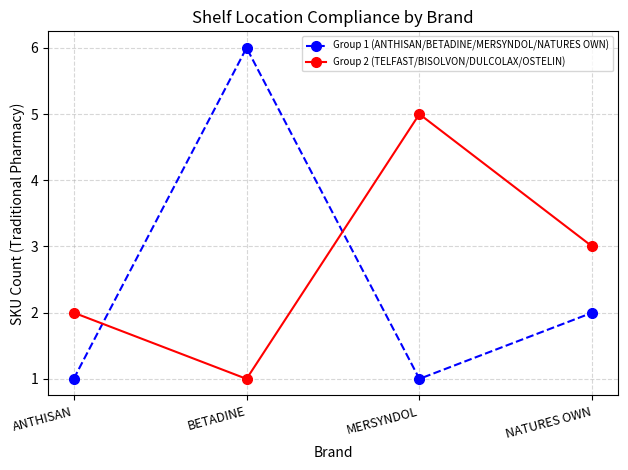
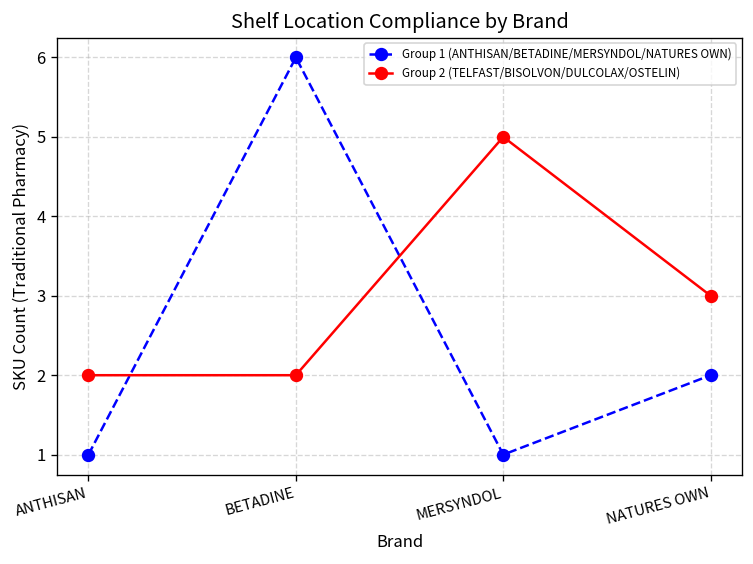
Group 2 (TELFAST/BISOLVON/DULCOLAX/OSTELIN), BETADINE: 1 -> 2
